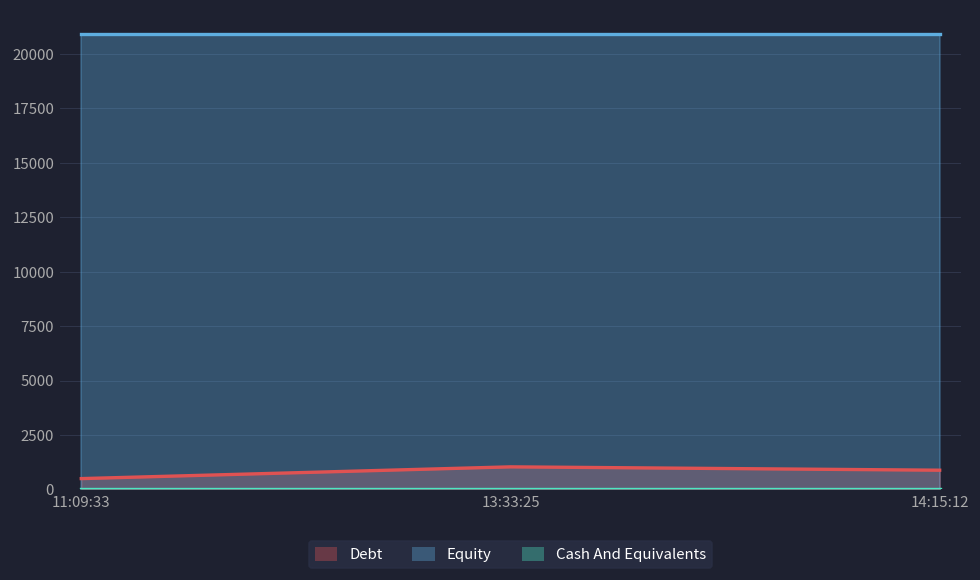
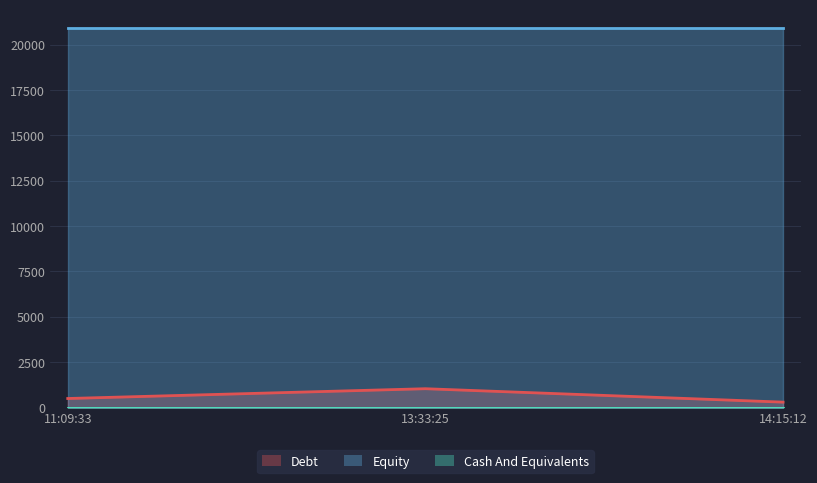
Debt, 14:15:12: 900 -> 300
